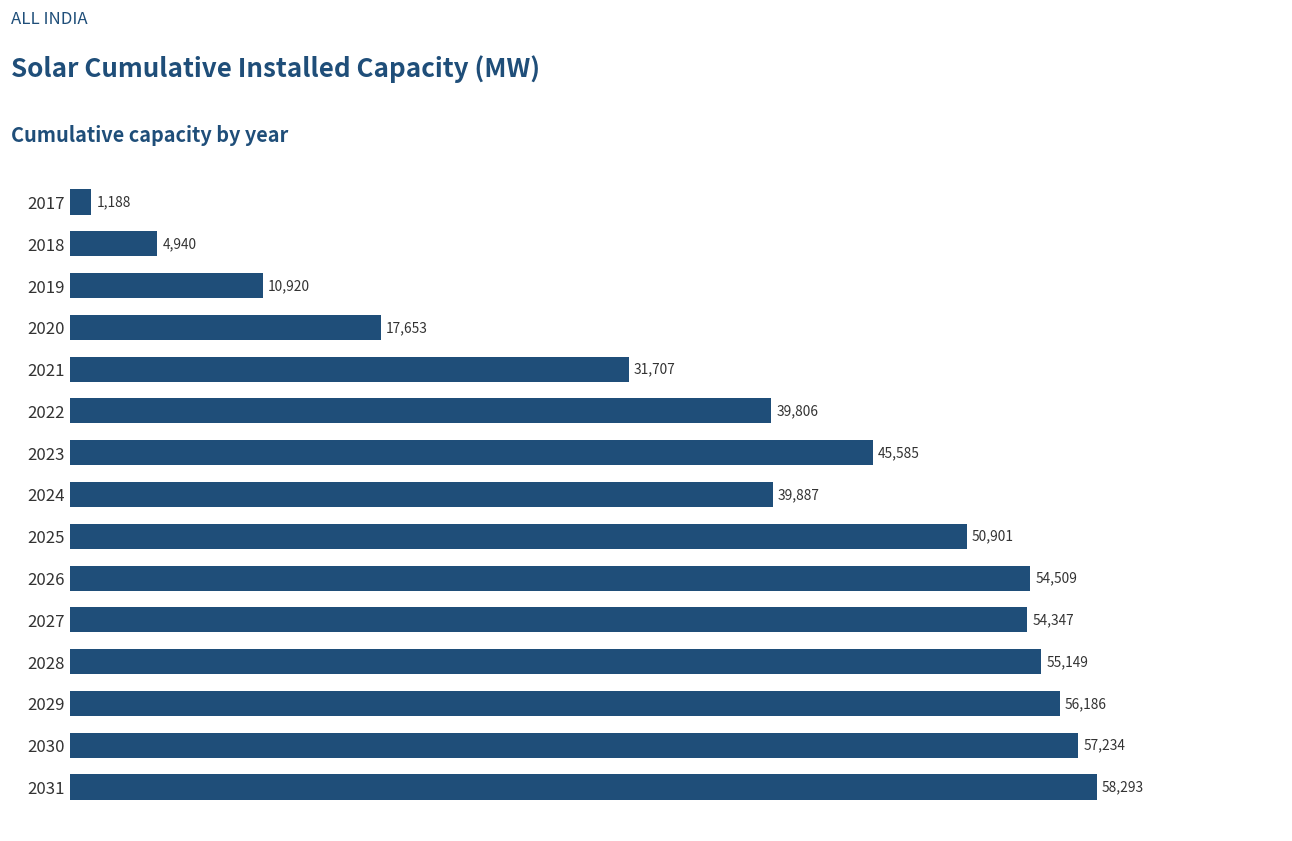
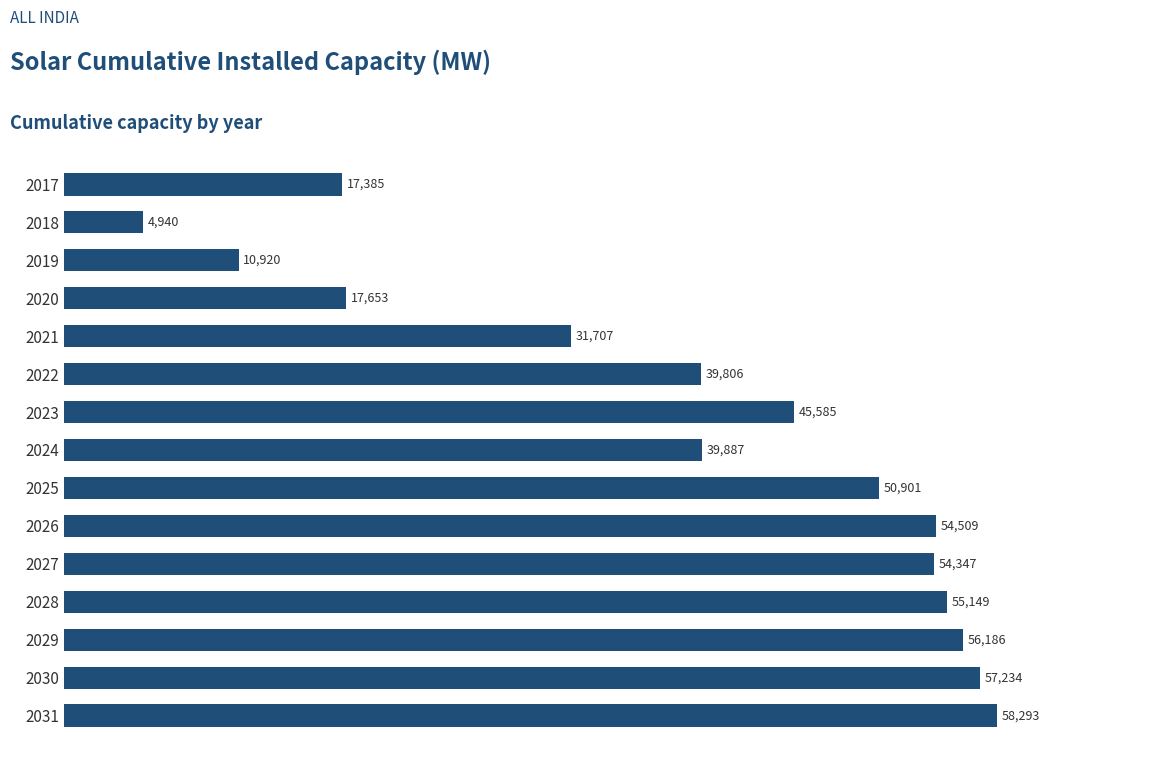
2017: 1,188 -> 17,385
